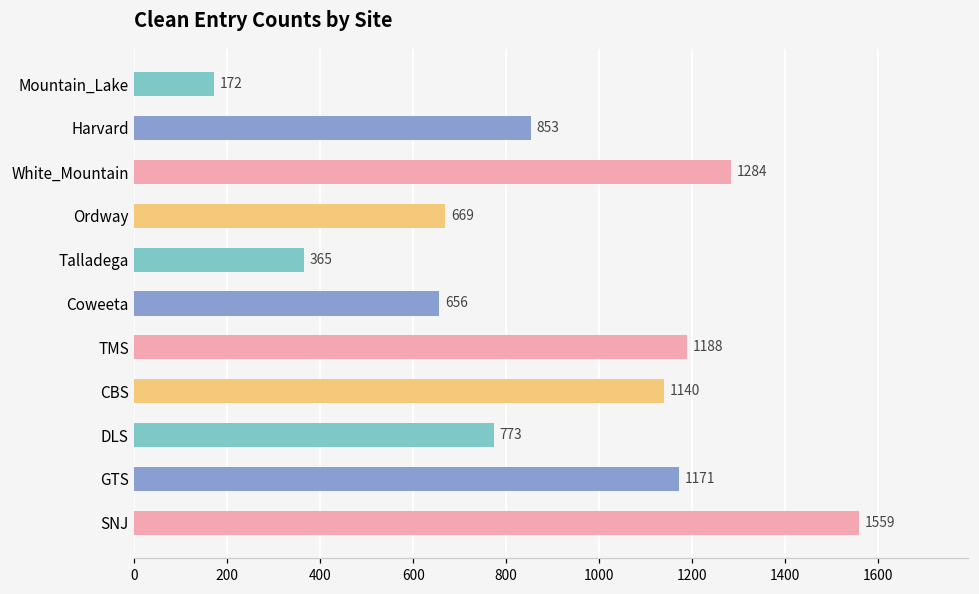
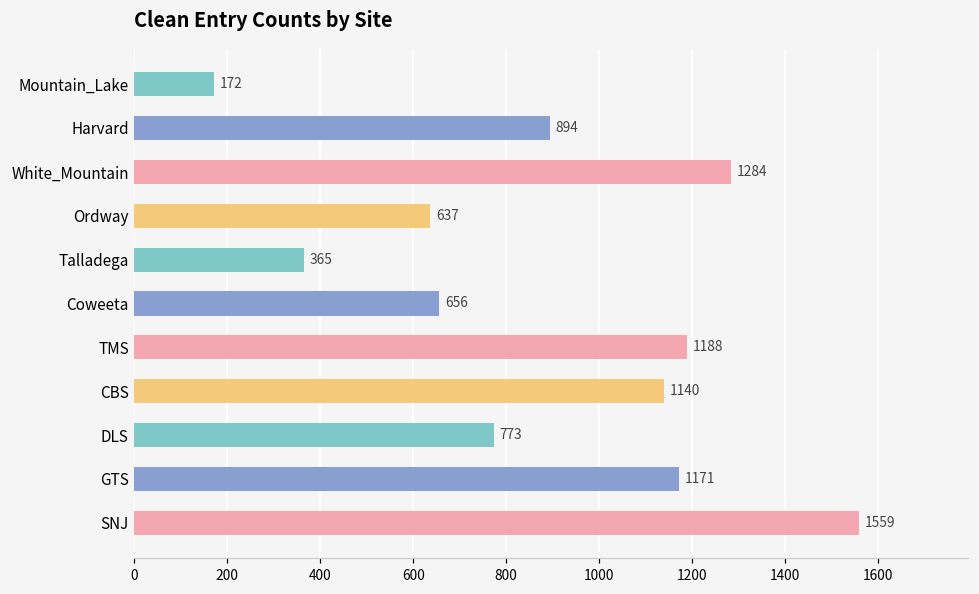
Harvard: 853 -> 894
Ordway: 669 -> 637
